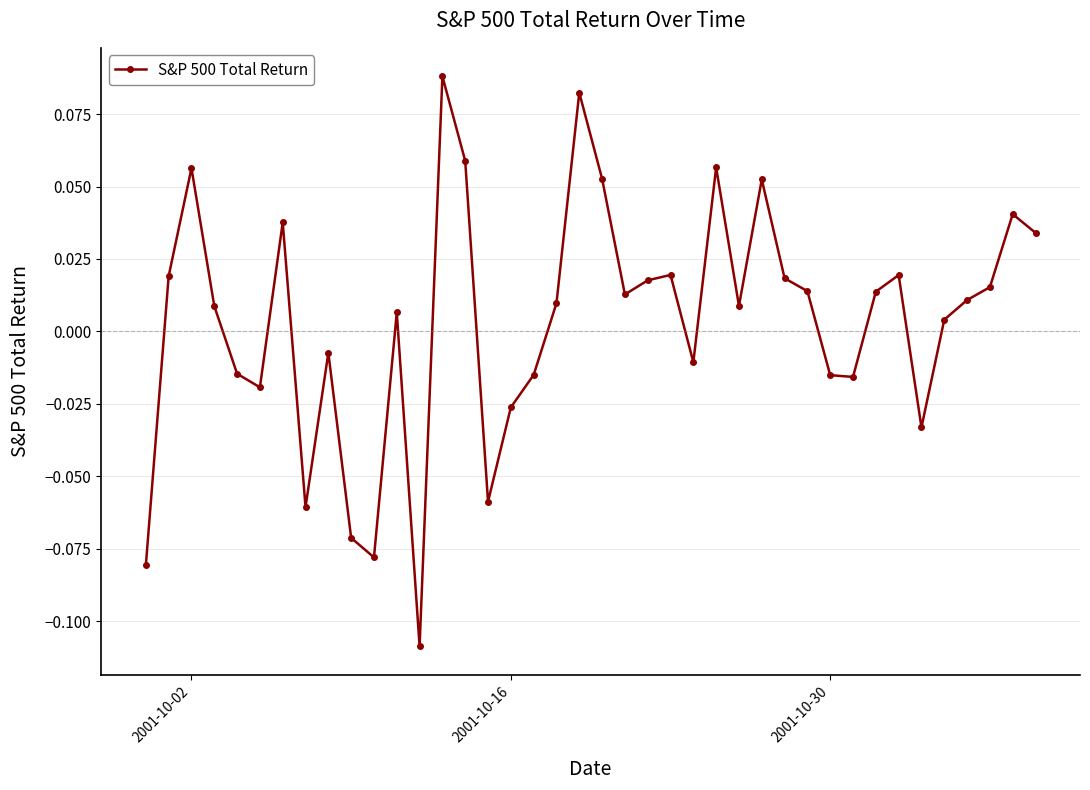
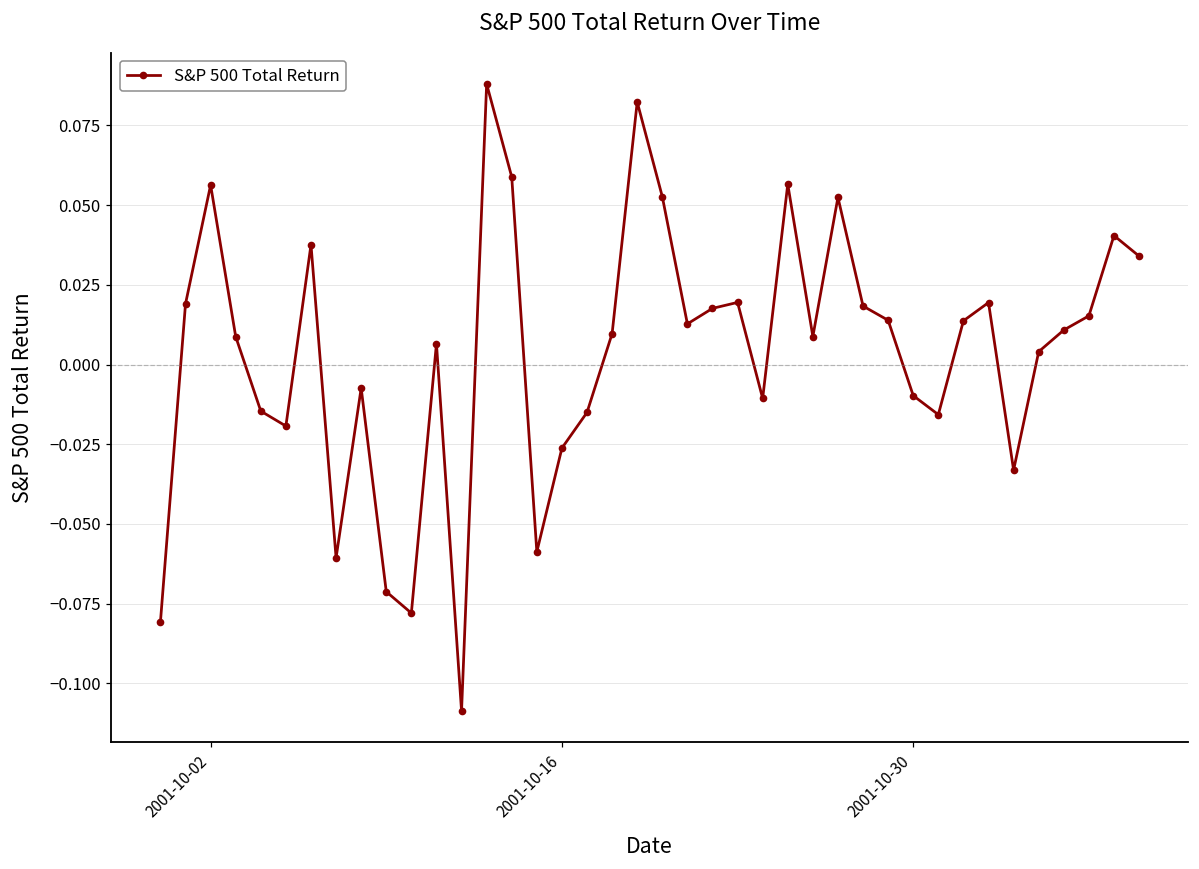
2001-10-30: -0.015 -> -0.010
